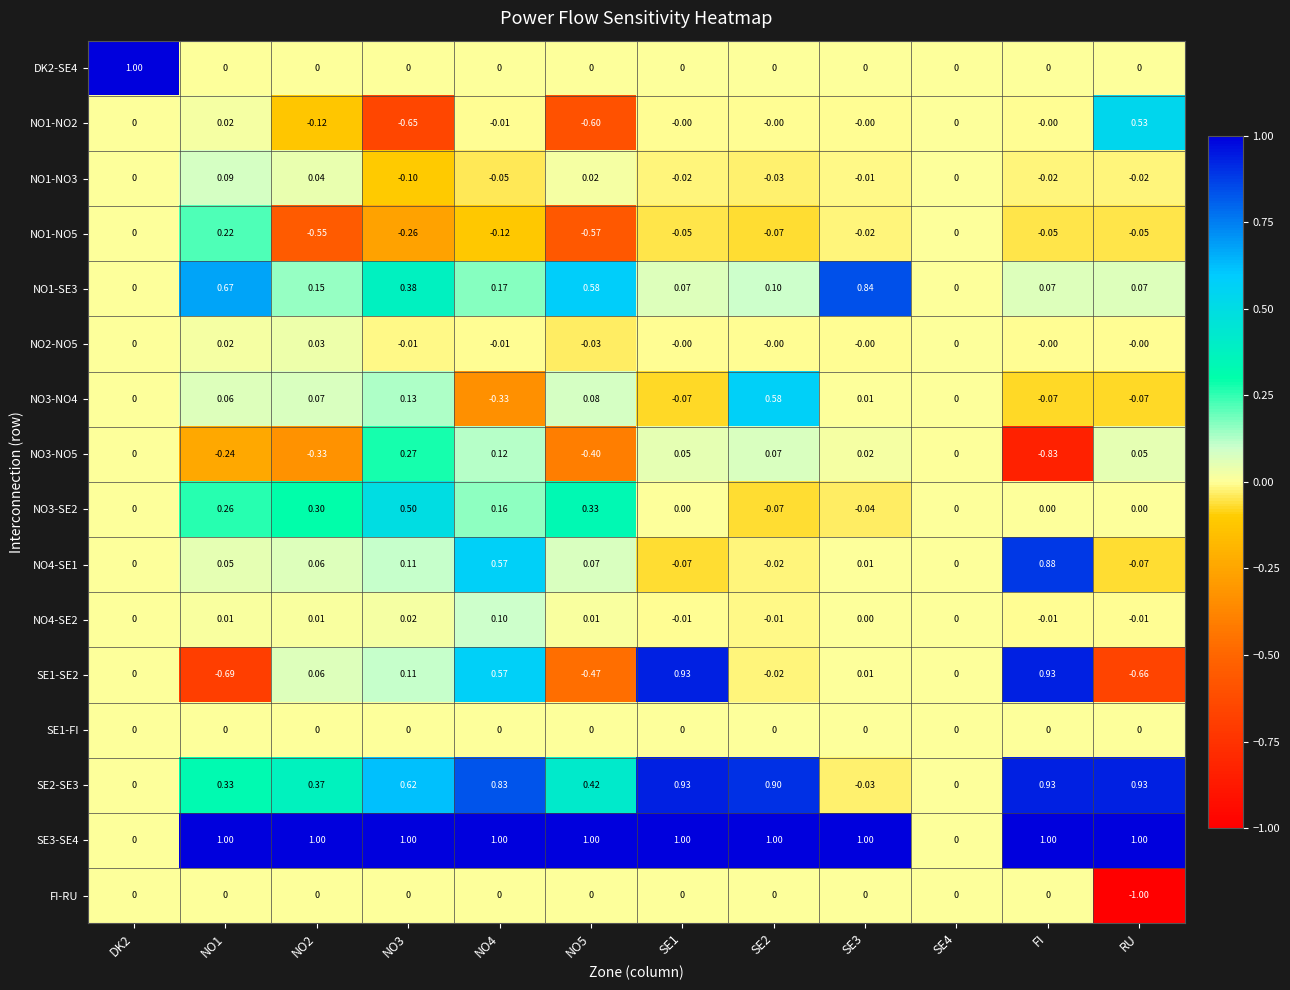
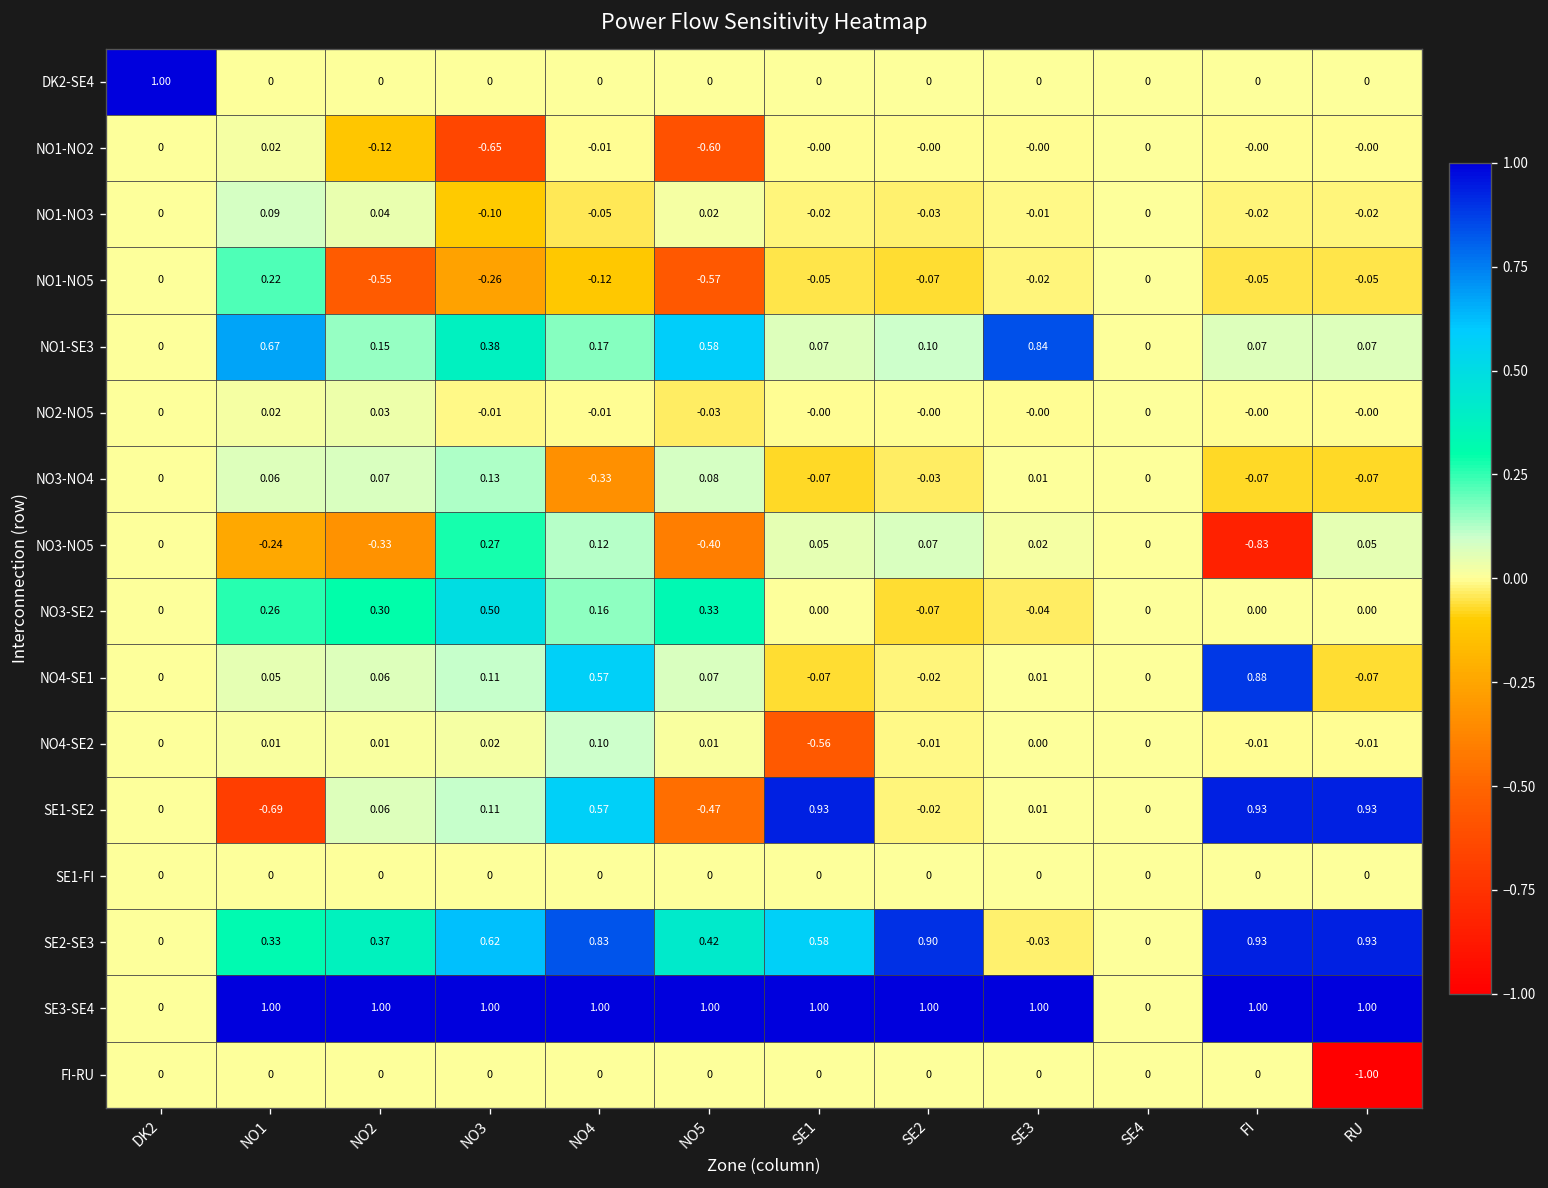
NO1-NO2, RU: 0.53 -> -0.00
NO3-NO4, SE2: 0.58 -> -0.03
NO4-SE2, SE1: -0.01 -> -0.56
SE1-SE2, RU: -0.66 -> 0.93
SE2-SE3, SE1: 0.93 -> 0.58
